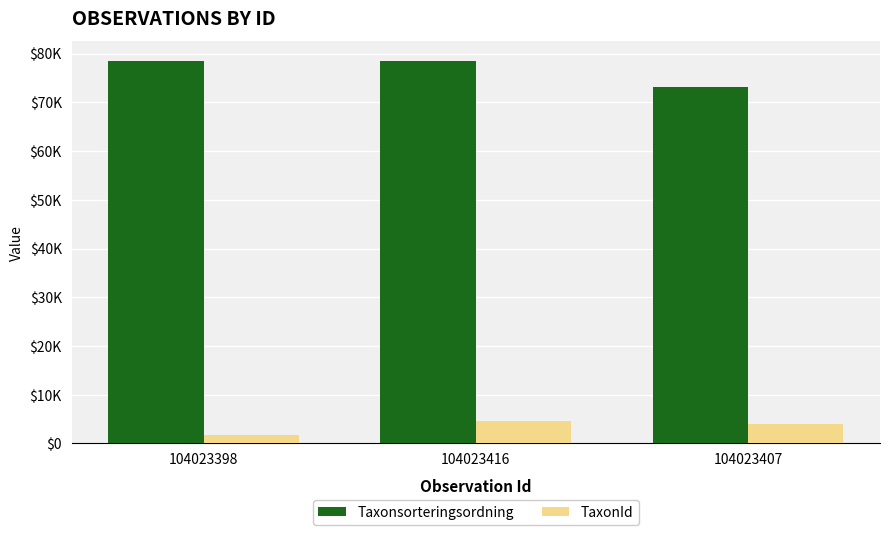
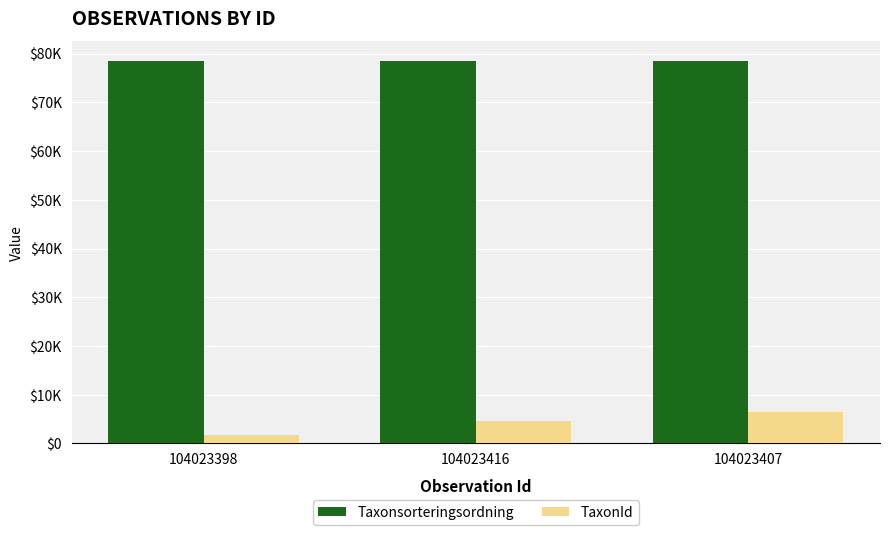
Taxonsorteringsordning, 104023407: $73000 -> $78000
TaxonId, 104023407: $4000 -> $6000
